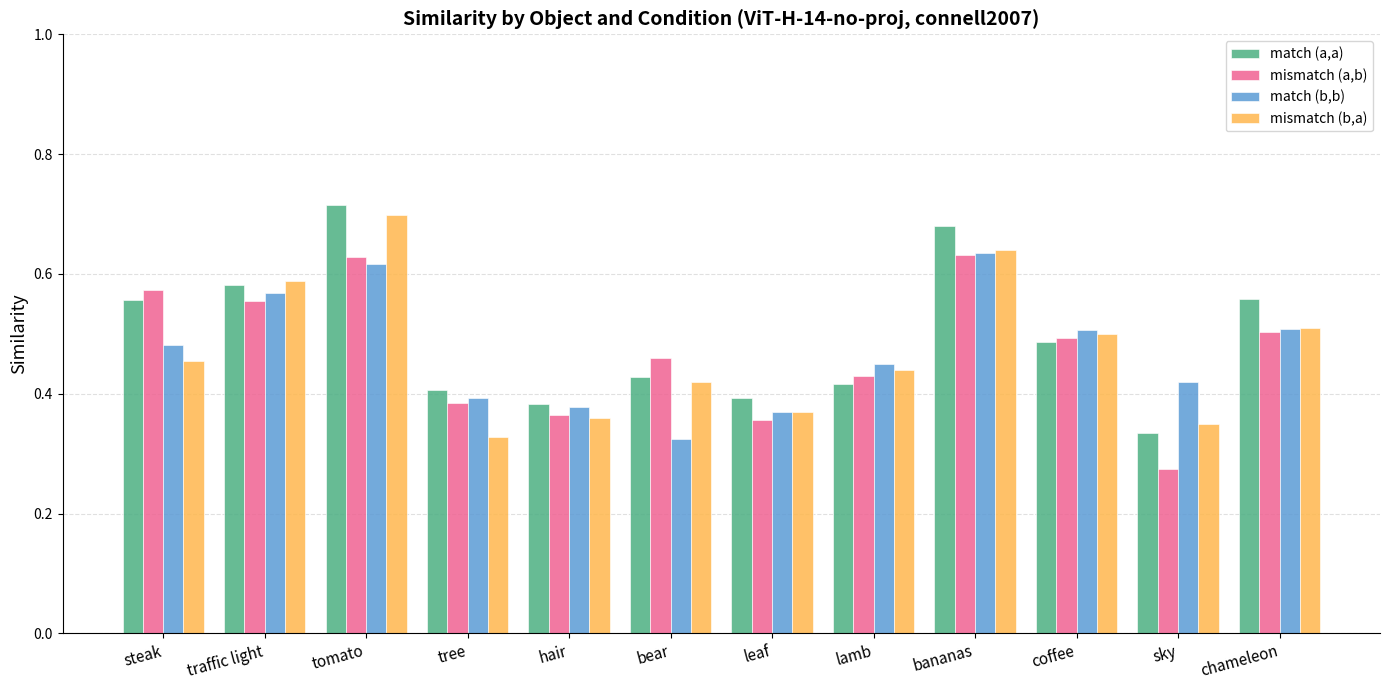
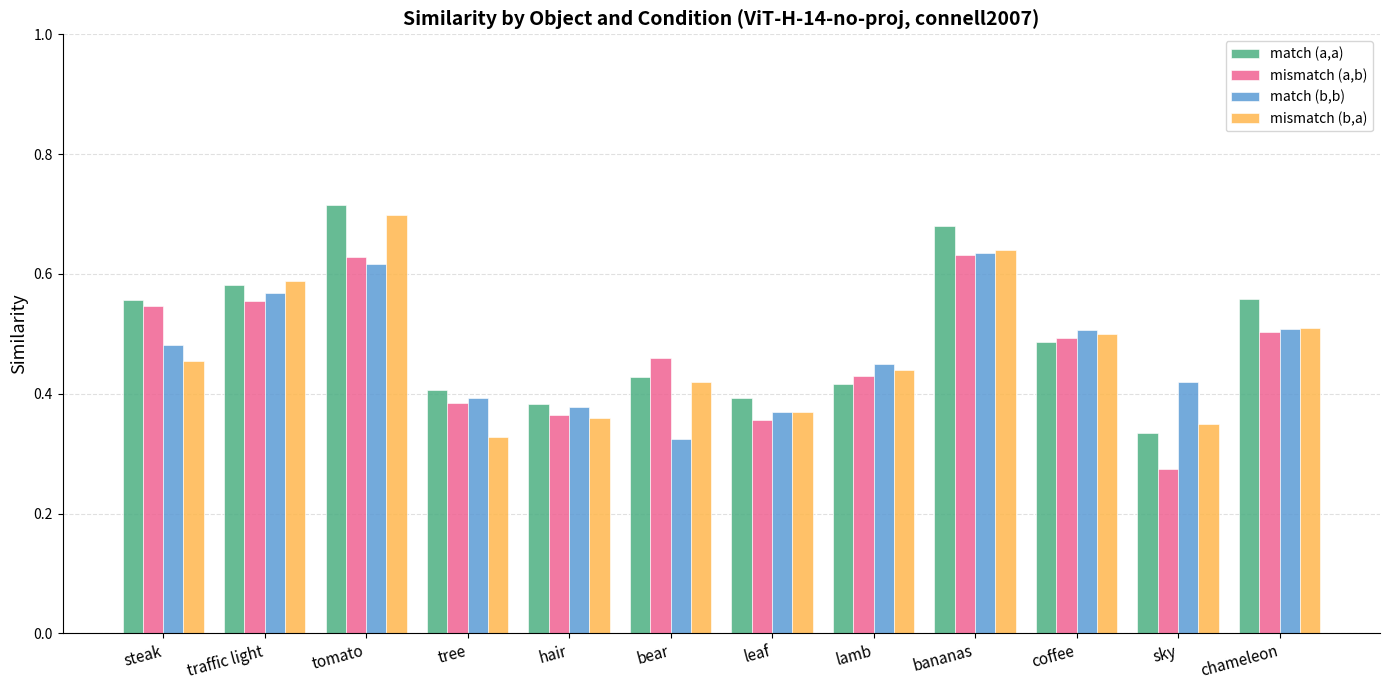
mismatch (a,b), steak: 0.57 -> 0.55
